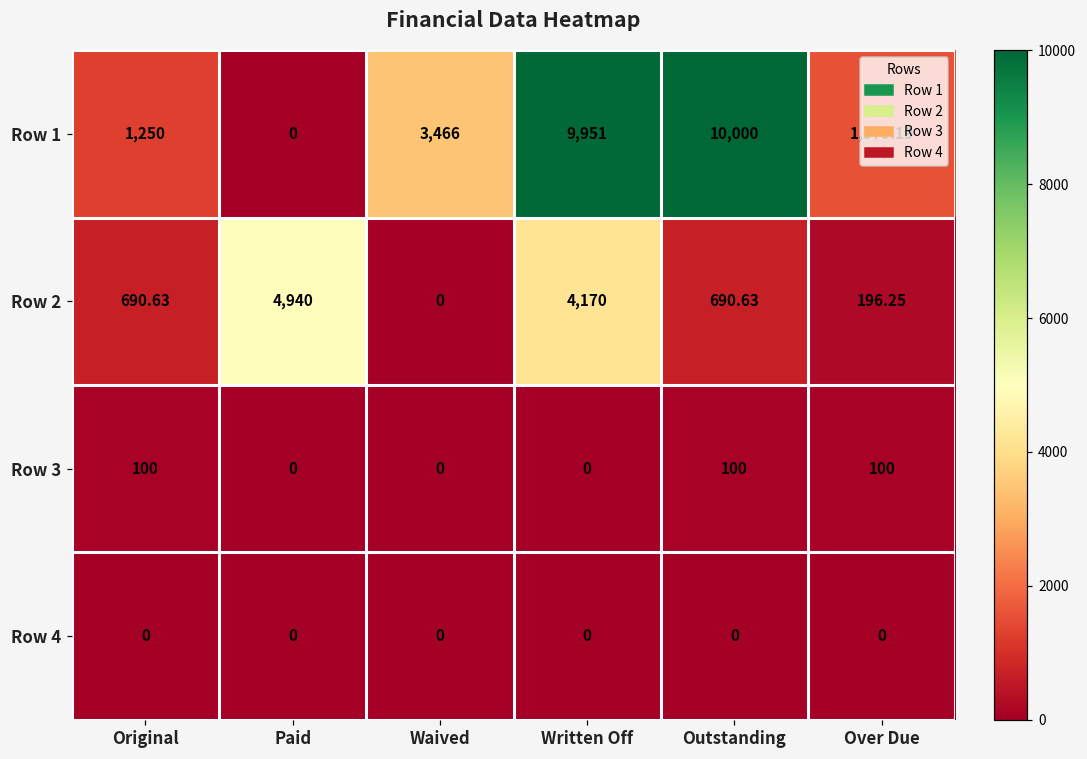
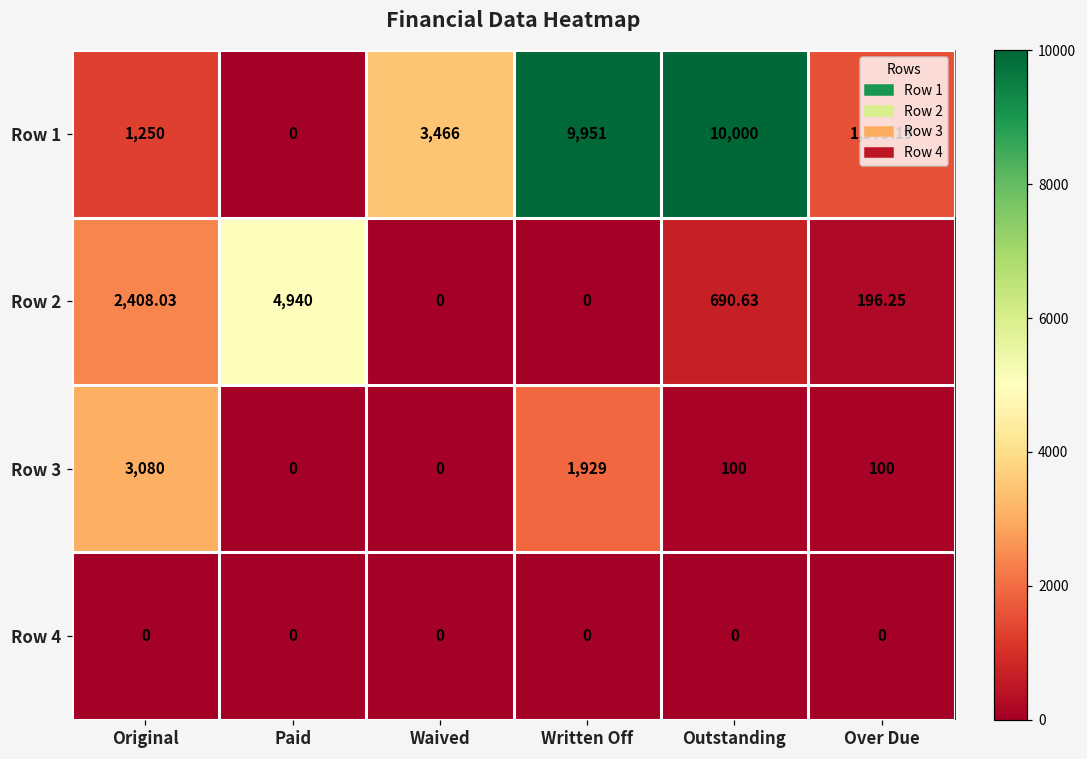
Row 2, Original: 690.63 -> 2,408.03
Row 2, Written Off: 4,170 -> 0
Row 3, Original: 100 -> 3,080
Row 3, Written Off: 0 -> 1,929
